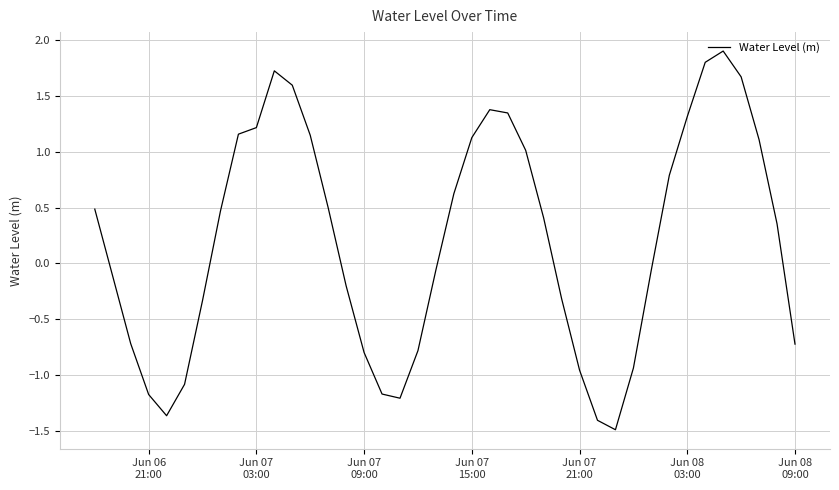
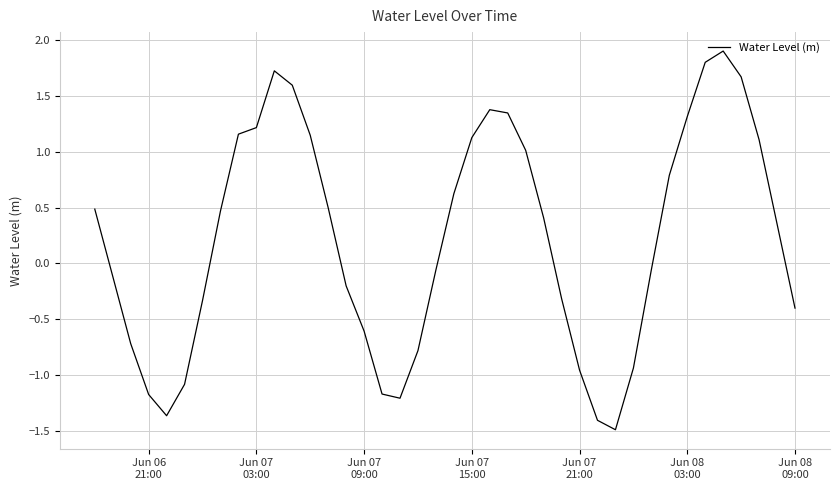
Jun 07 09:00: -0.80 -> -0.61
Jun 08 09:00: -0.72 -> -0.40
